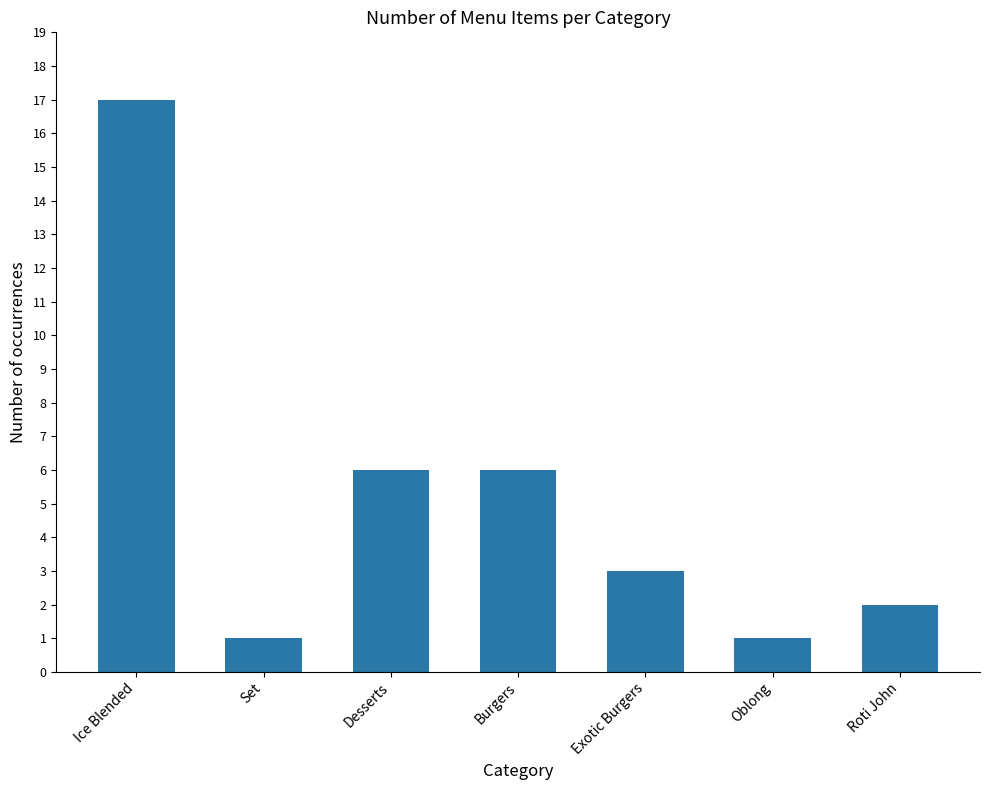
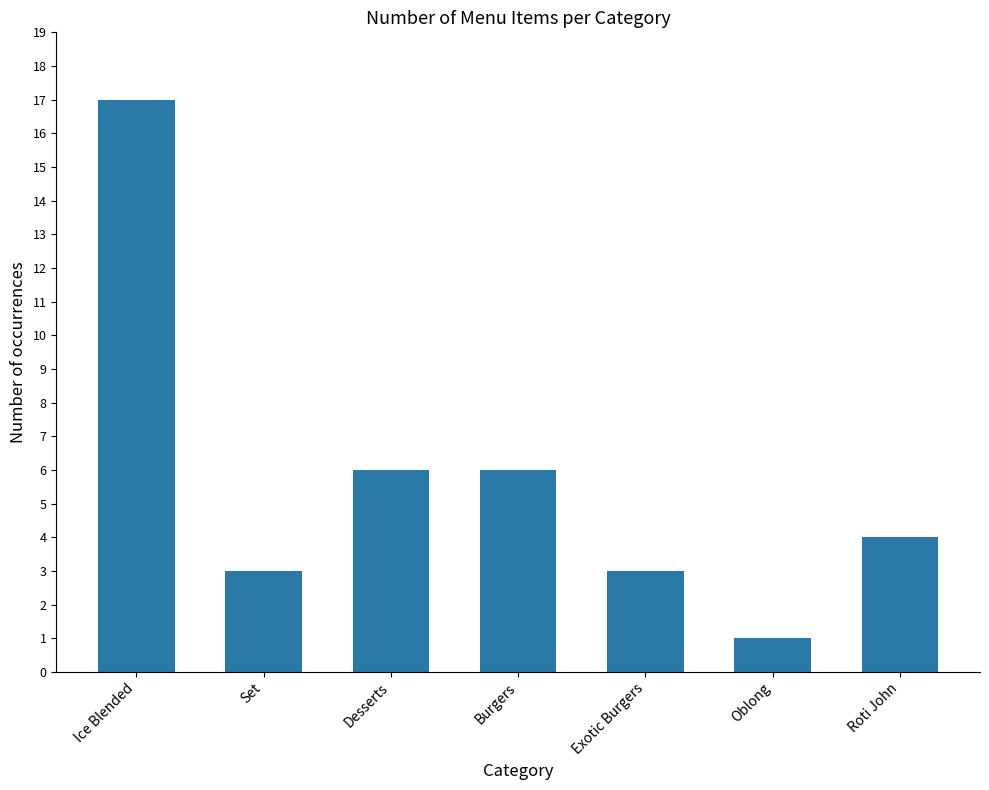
Set: 1 -> 3
Roti John: 2 -> 4
